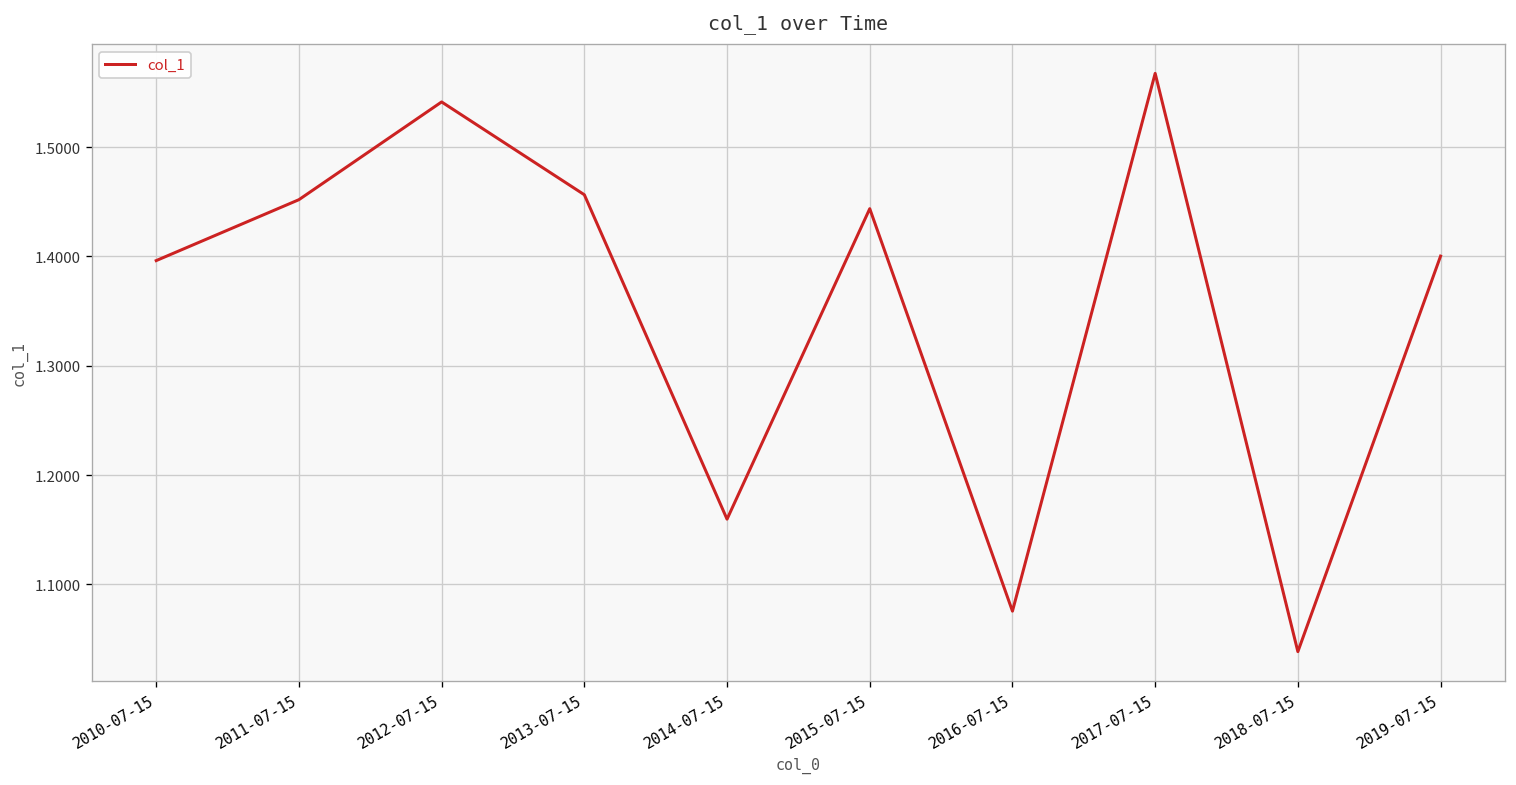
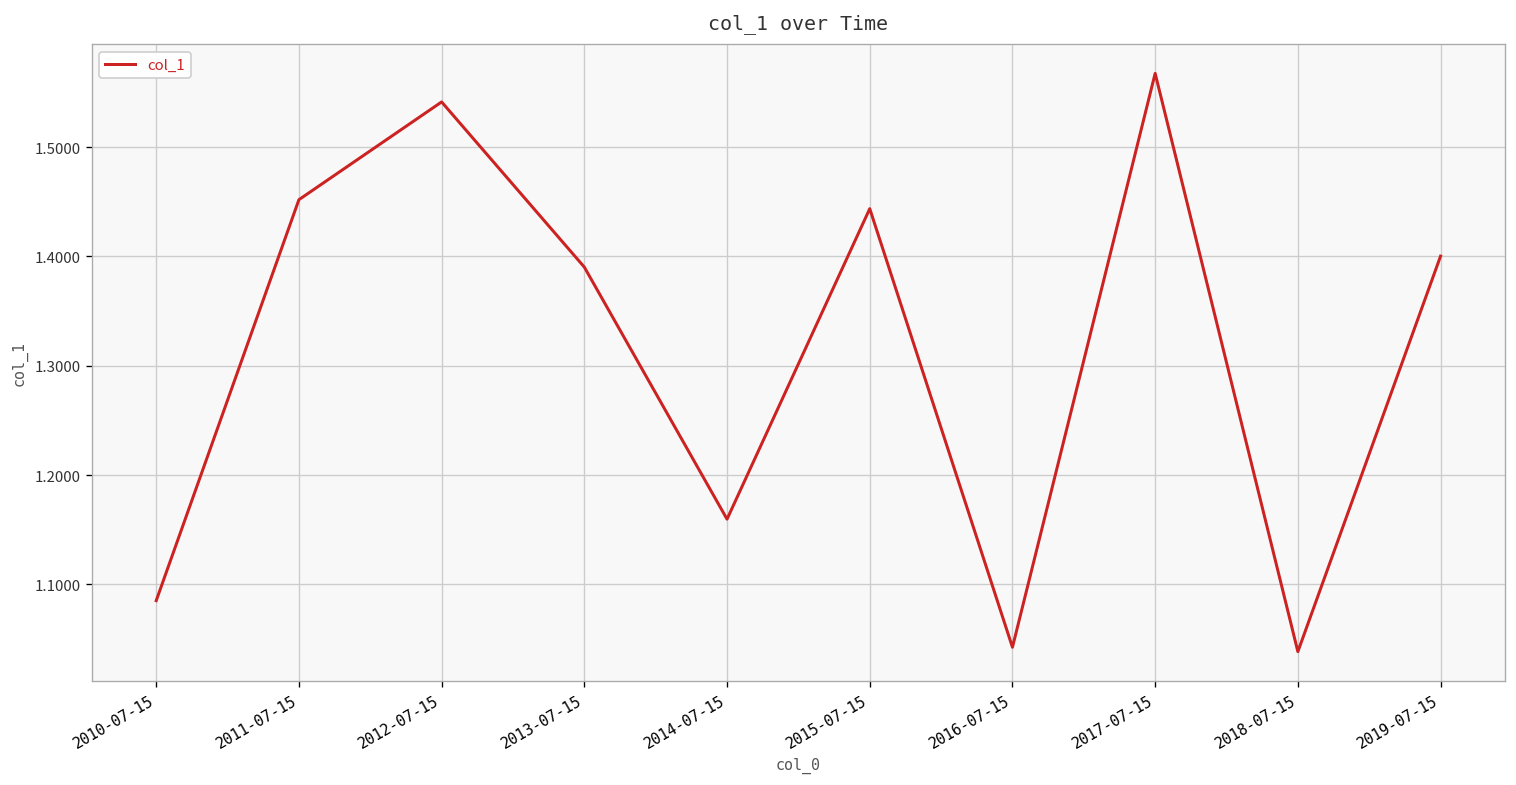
2010-07-15: 1.40 -> 1.09
2013-07-15: 1.46 -> 1.39
2016-07-15: 1.08 -> 1.04
